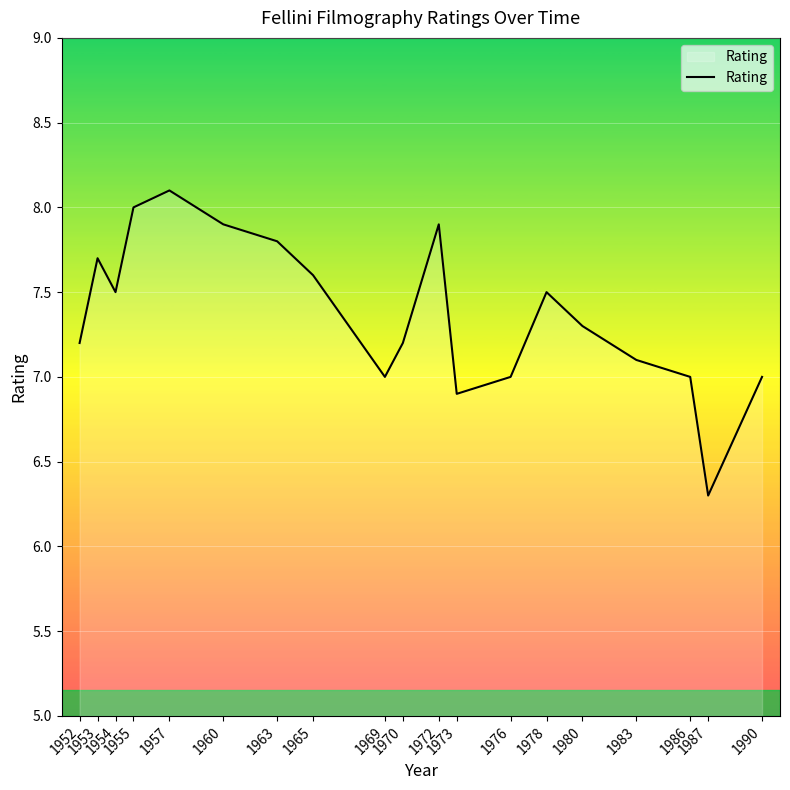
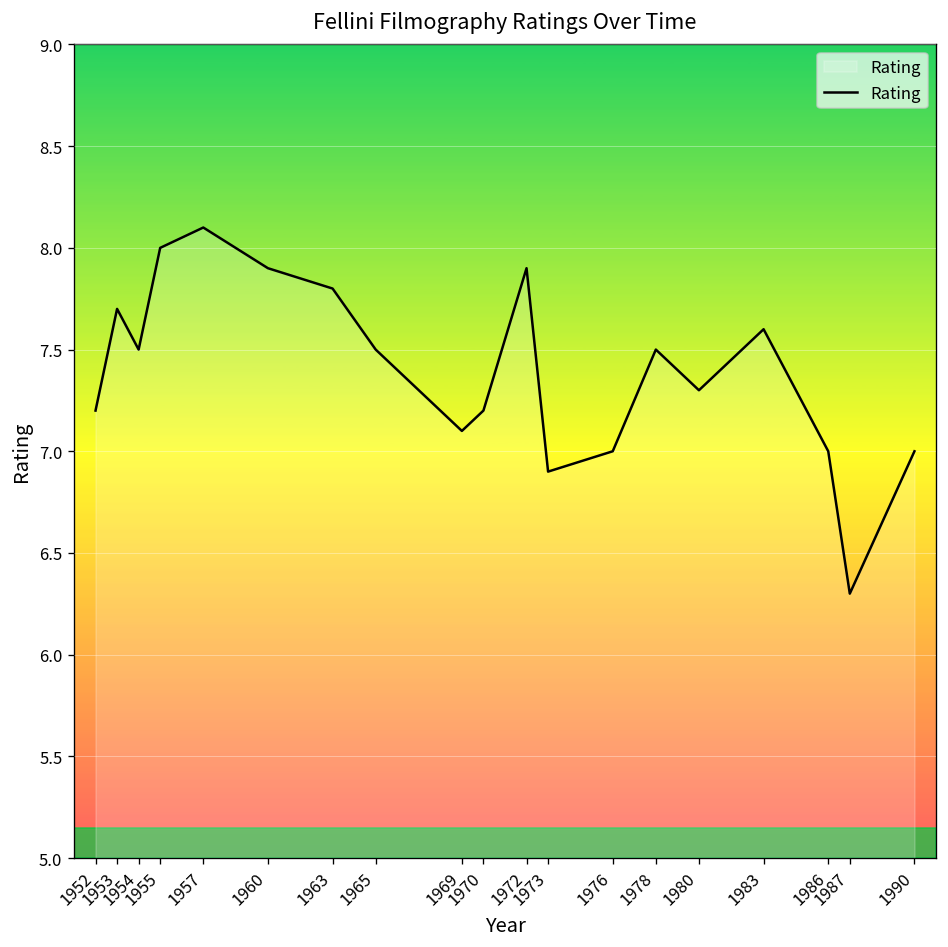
1965: 7.6 -> 7.5
1969: 7.0 -> 7.1
1983: 7.1 -> 7.6
